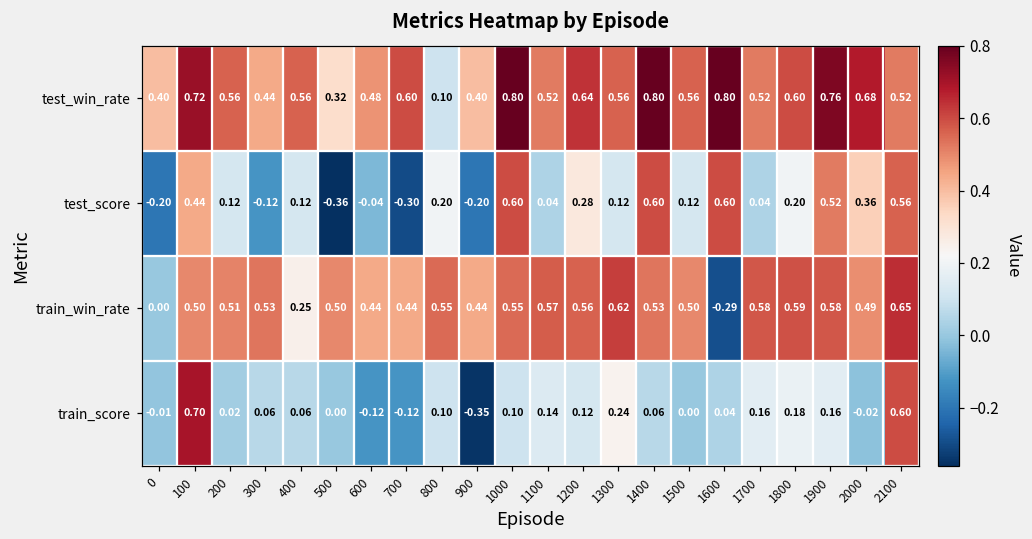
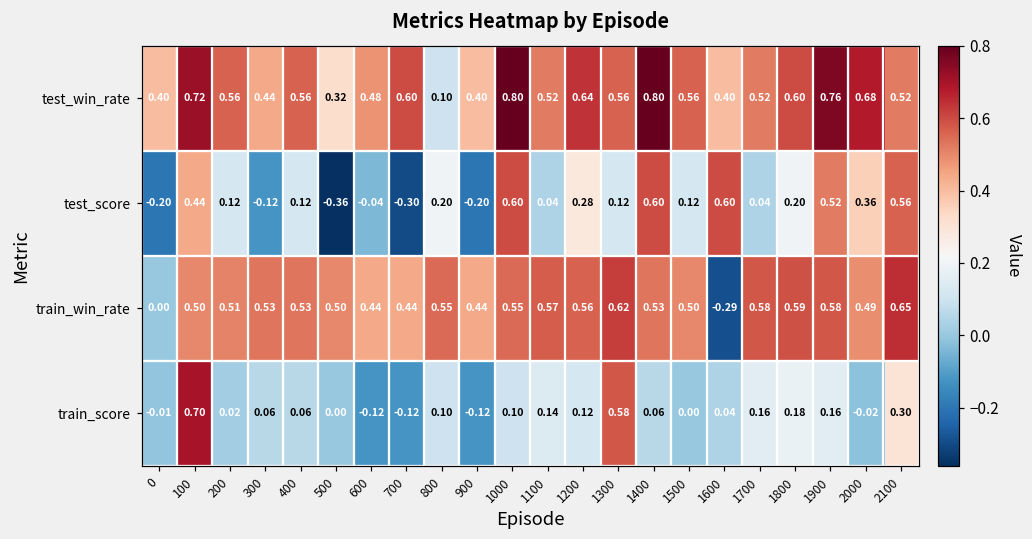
test_win_rate, 1600: 0.80 -> 0.40
train_win_rate, 400: 0.25 -> 0.53
train_score, 900: -0.35 -> -0.12
train_score, 1300: 0.24 -> 0.58
train_score, 2100: 0.60 -> 0.30
